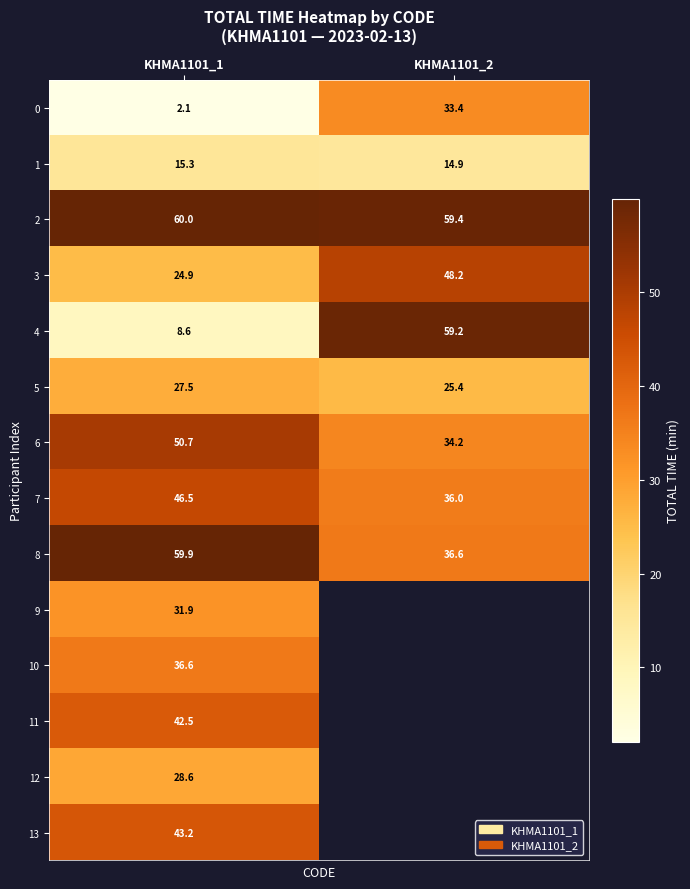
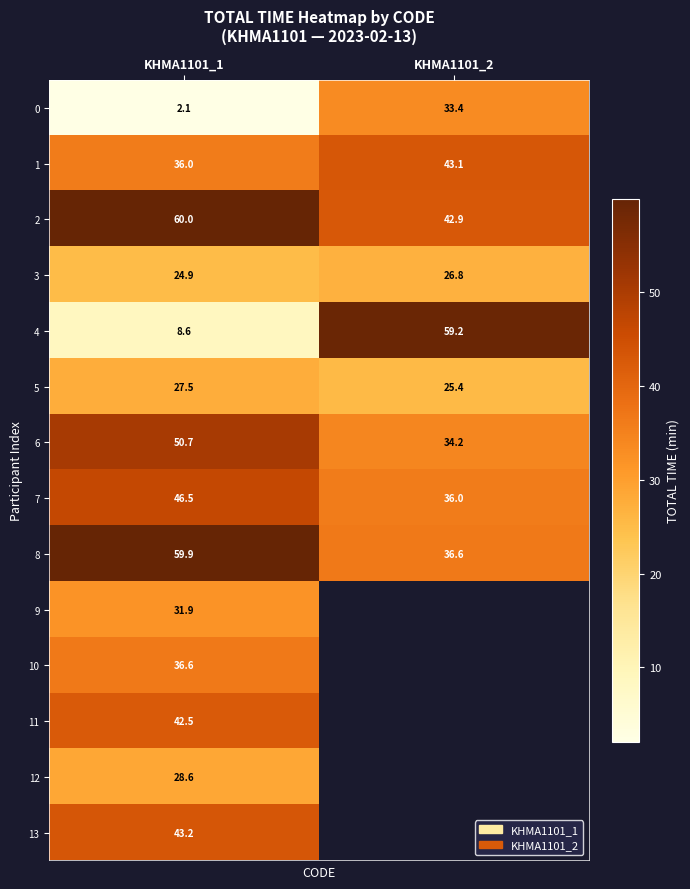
1, KHMA1101_1: 15.3 -> 36.0
1, KHMA1101_2: 14.9 -> 43.1
2, KHMA1101_2: 59.4 -> 42.9
3, KHMA1101_2: 48.2 -> 26.8
